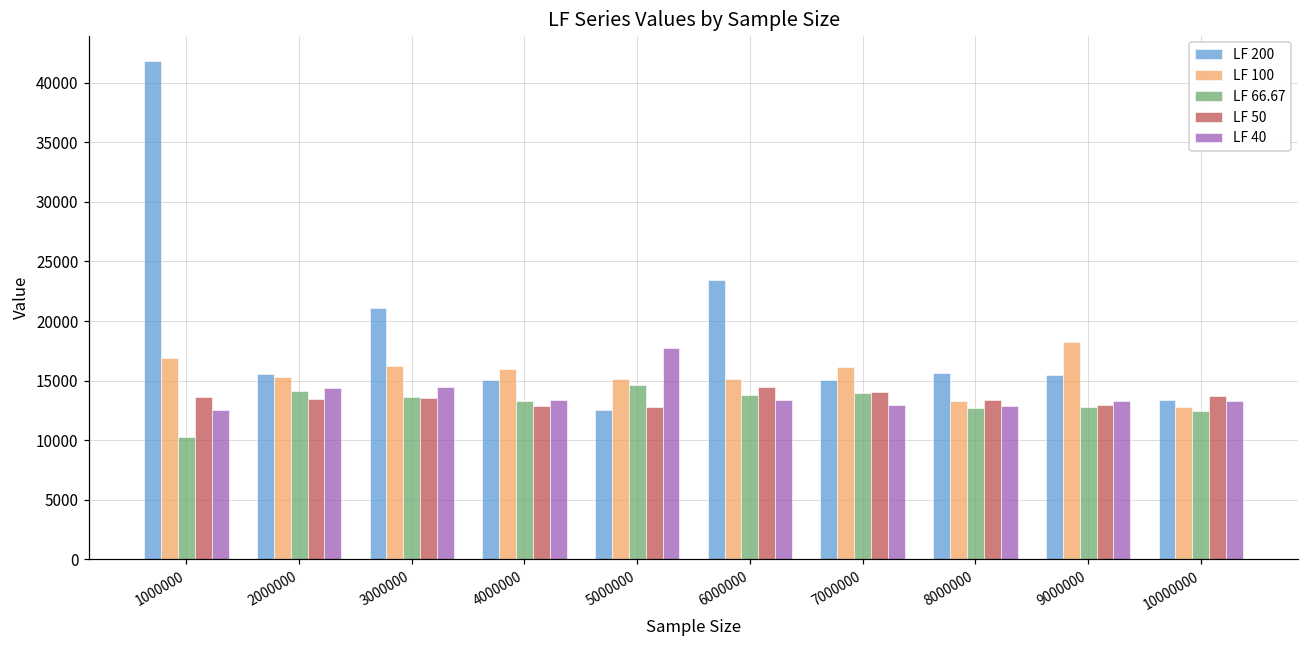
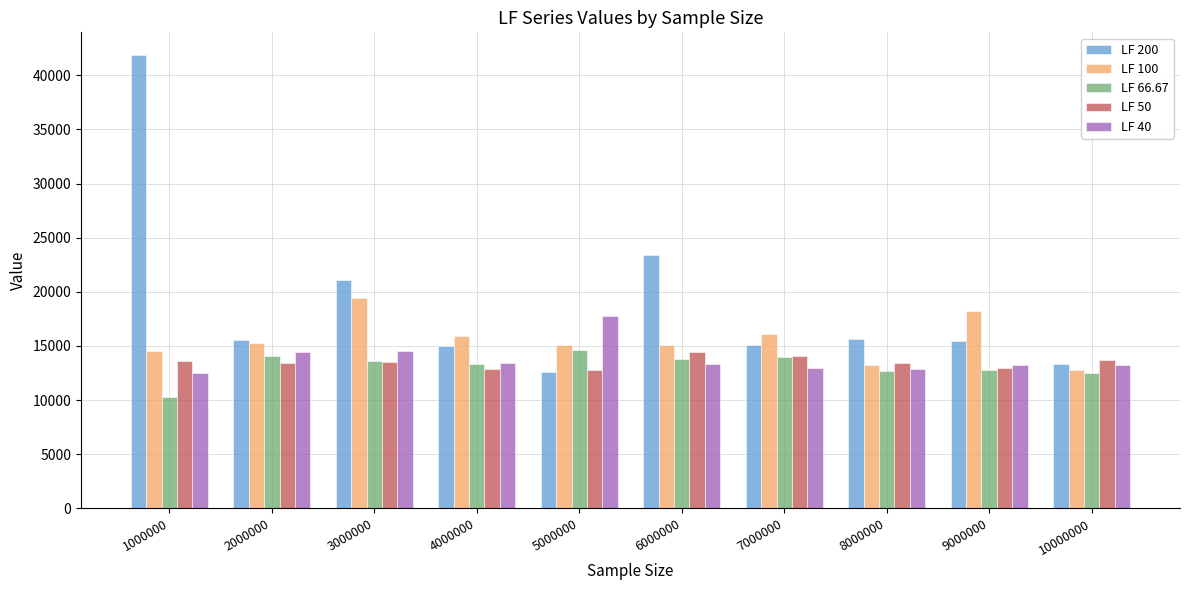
LF 100, 1000000: 16900 -> 14500
LF 100, 3000000: 16200 -> 19400
